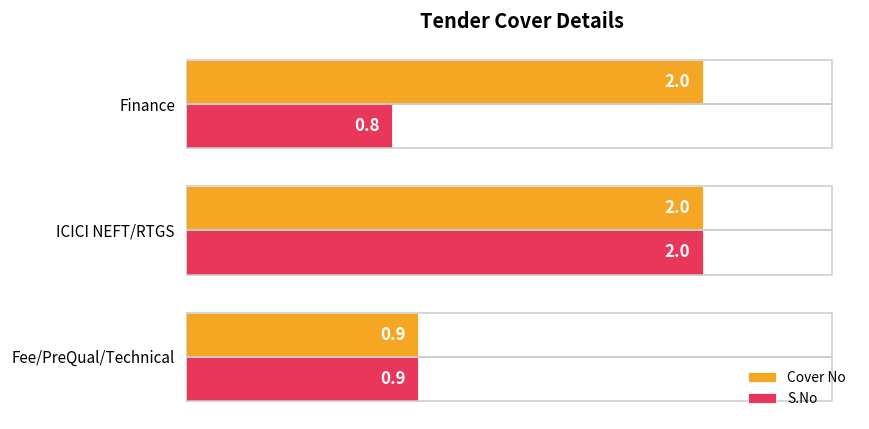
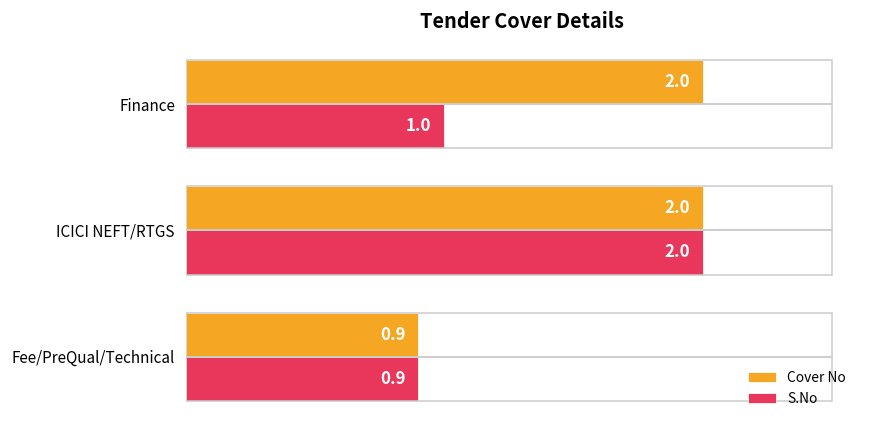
S.No, Finance: 0.8 -> 1.0
